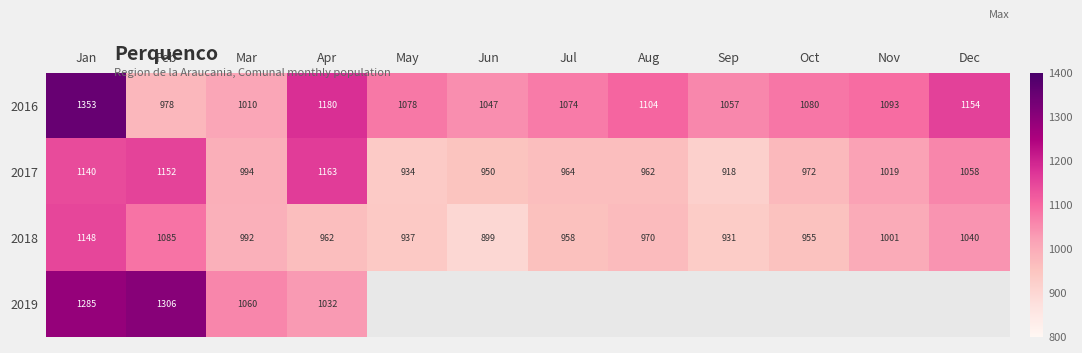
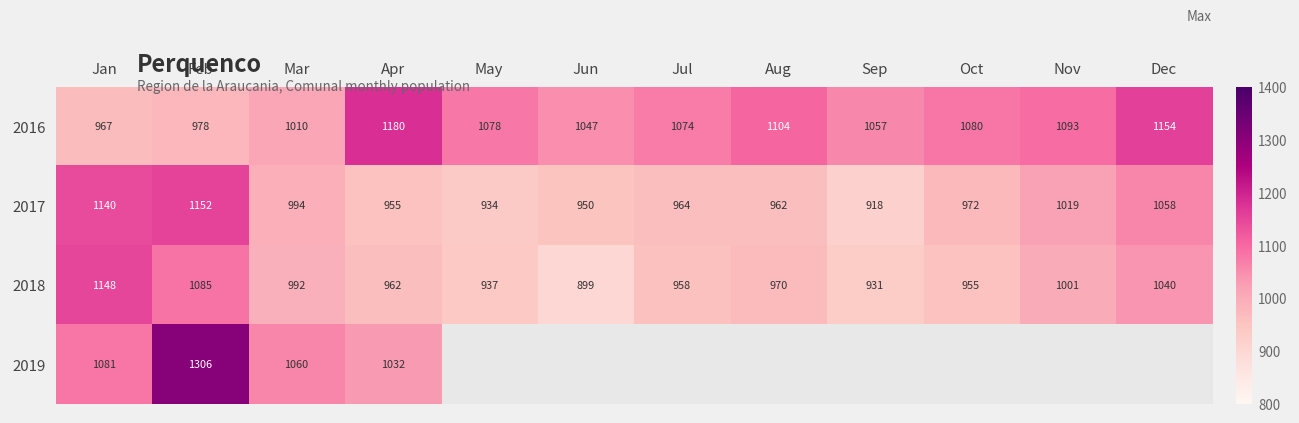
2016, Jan: 1353 -> 967
2017, Apr: 1163 -> 955
2019, Jan: 1285 -> 1081
